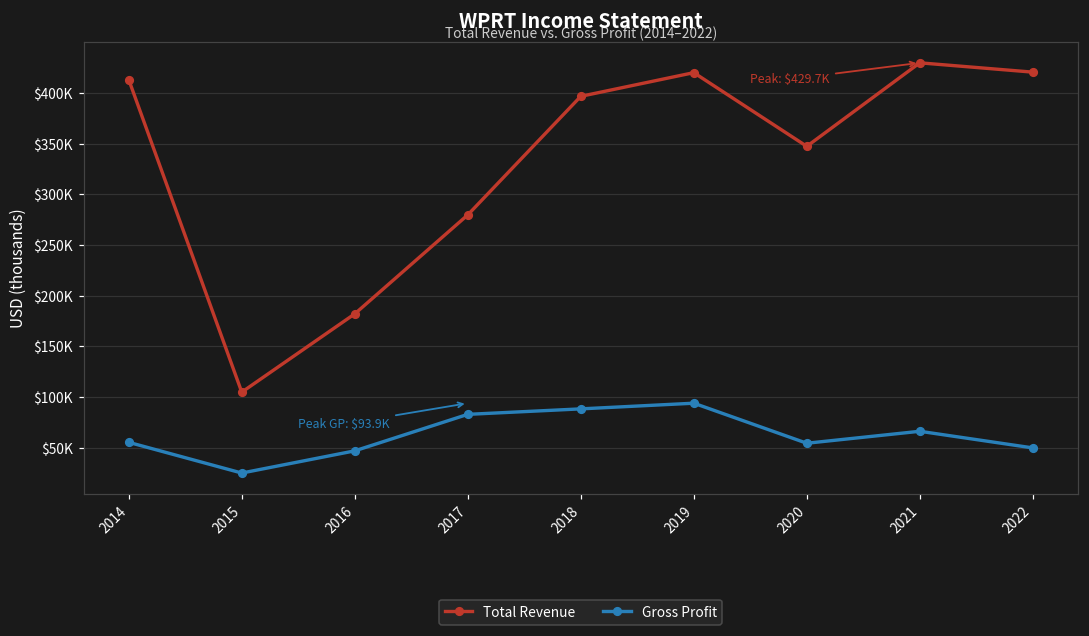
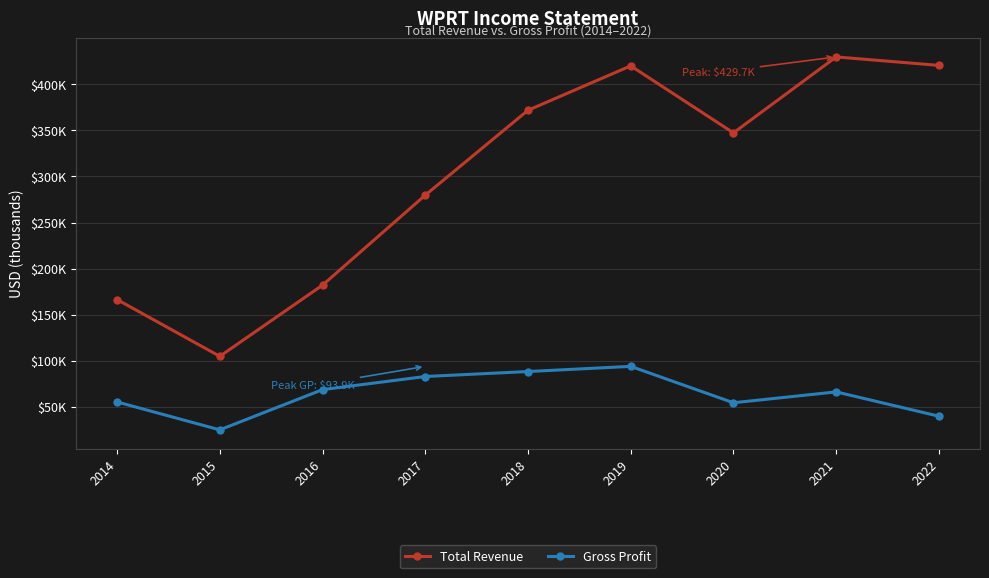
Total Revenue, 2014: $410000 -> $170000
Gross Profit, 2016: $50000 -> $70000
Total Revenue, 2018: $400000 -> $370000
Gross Profit, 2022: $50000 -> $40000
